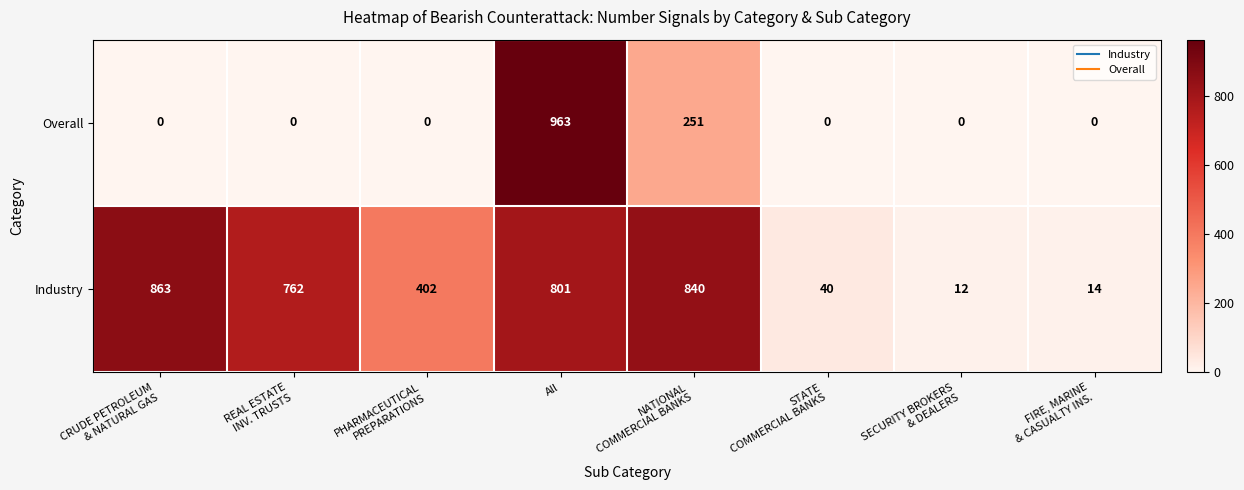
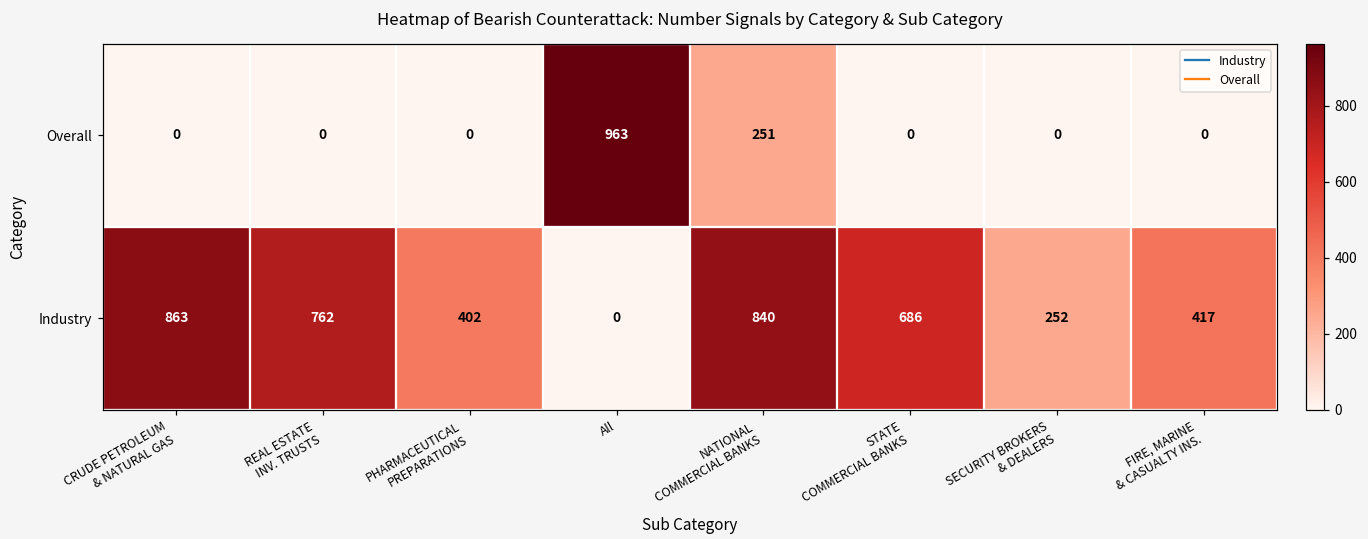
Industry, All: 801 -> 0
Industry, STATE COMMERCIAL BANKS: 40 -> 686
Industry, SECURITY BROKERS & DEALERS: 12 -> 252
Industry, FIRE, MARINE & CASUALTY INS.: 14 -> 417
